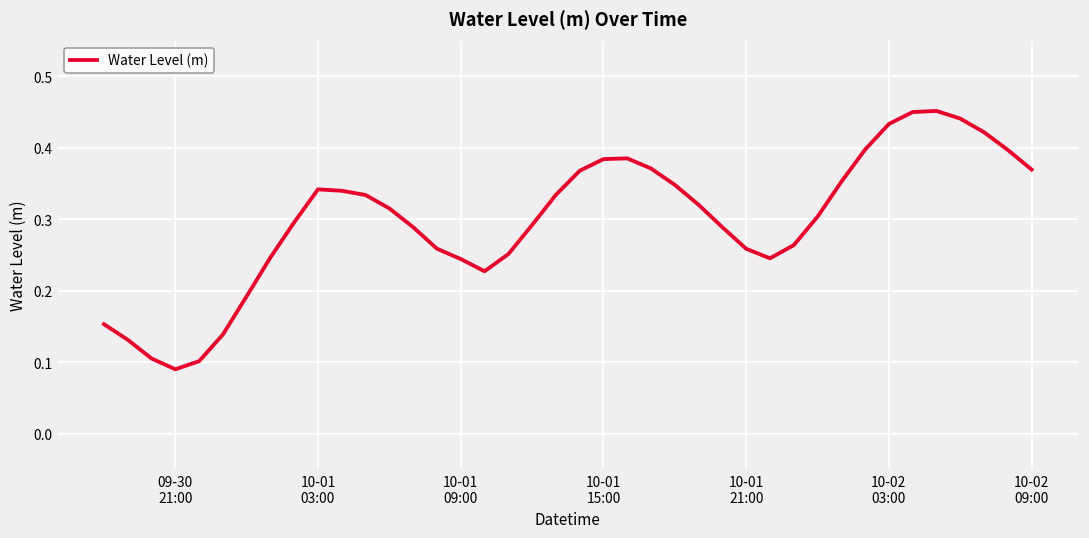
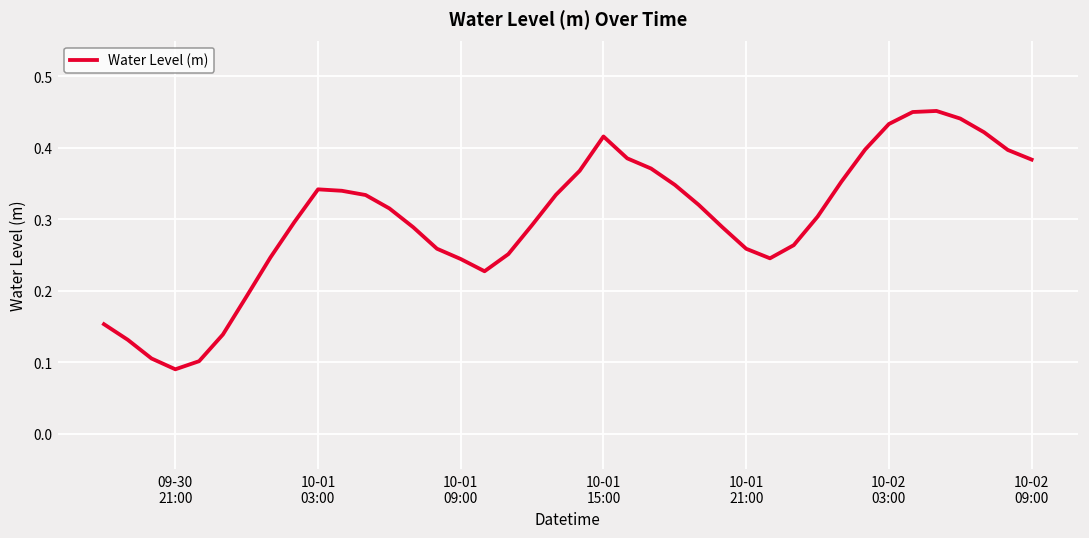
10-01 15:00: 0.38 -> 0.42
10-02 09:00: 0.37 -> 0.38
